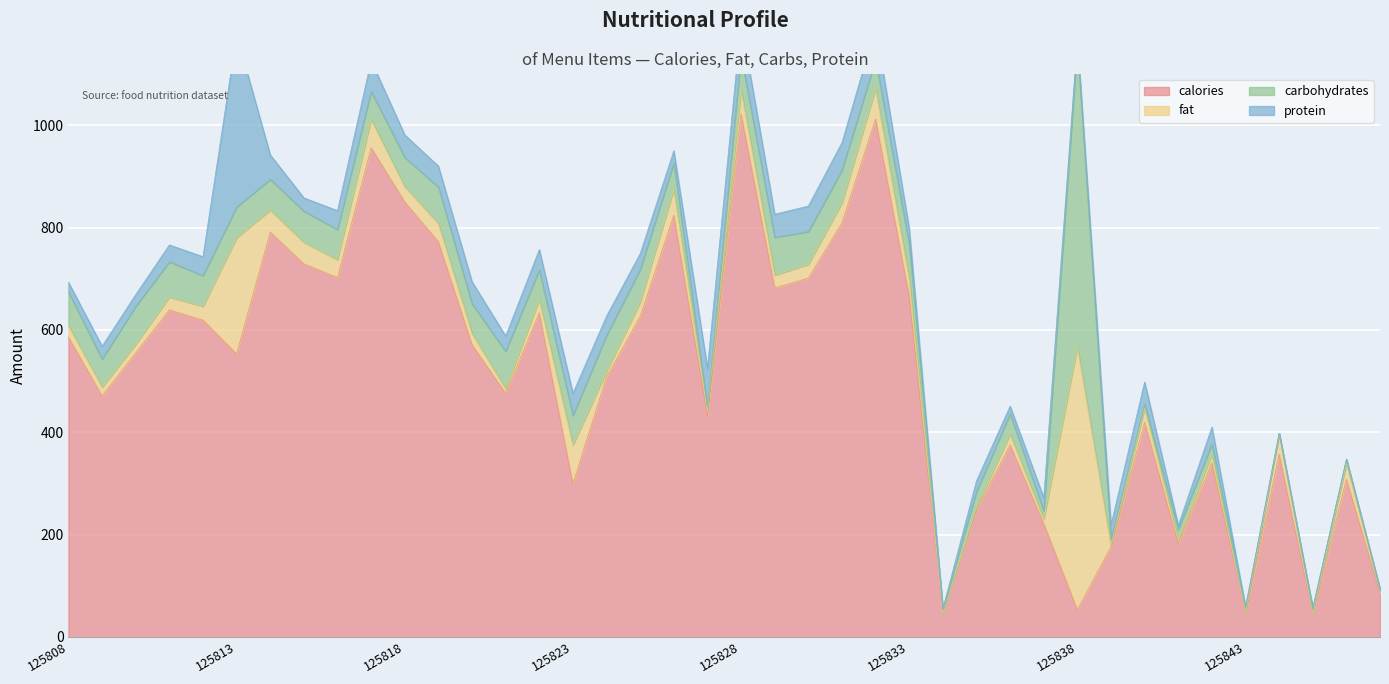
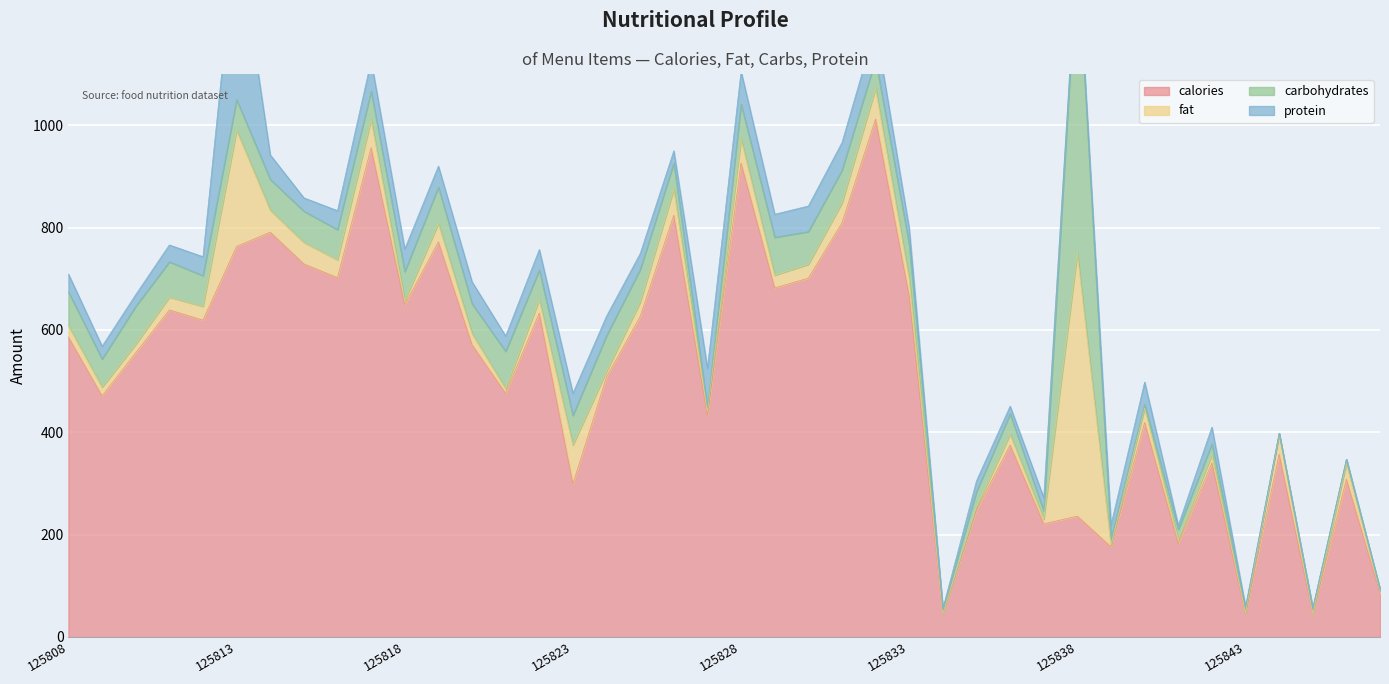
protein, 125808: 20 -> 40
calories, 125813: 550 -> 760
calories, 125818: 850 -> 650
fat, 125818: 30 -> 10
calories, 125828: 1020 -> 930
calories, 125838: 50 -> 240
